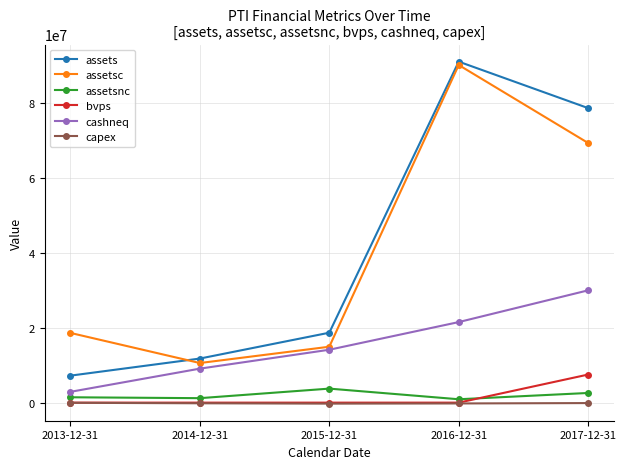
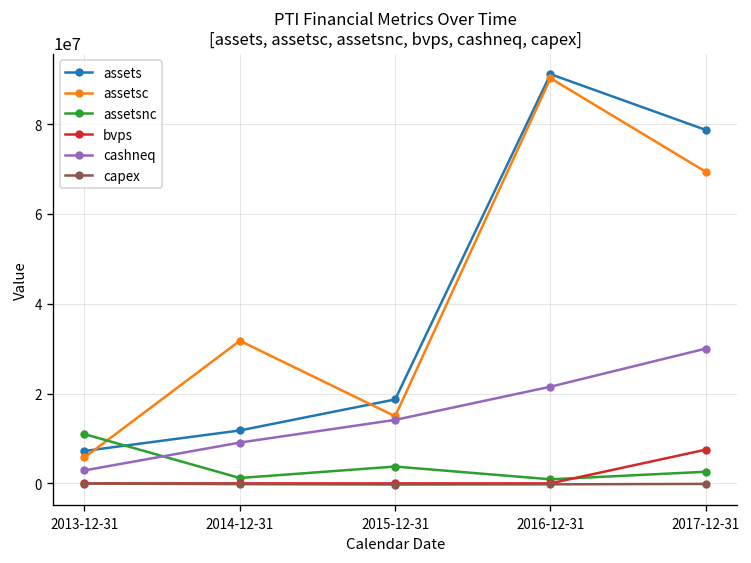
assetsc, 2013-12-31: 19000000 -> 6000000
assetsnc, 2013-12-31: 1000000 -> 11000000
assetsc, 2014-12-31: 11000000 -> 32000000
